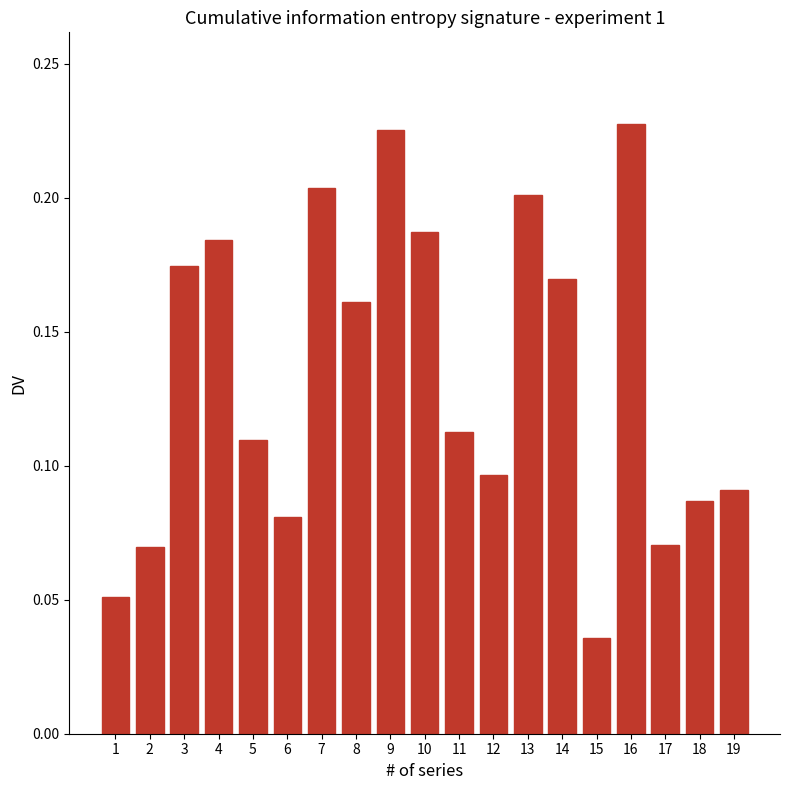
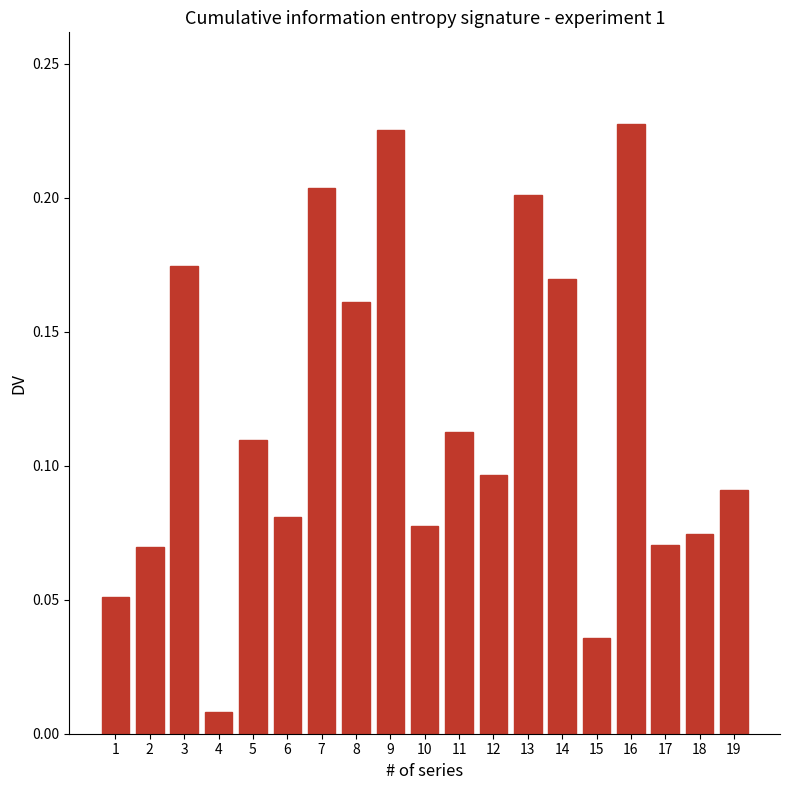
4: 0.184 -> 0.008
10: 0.187 -> 0.077
18: 0.087 -> 0.075
